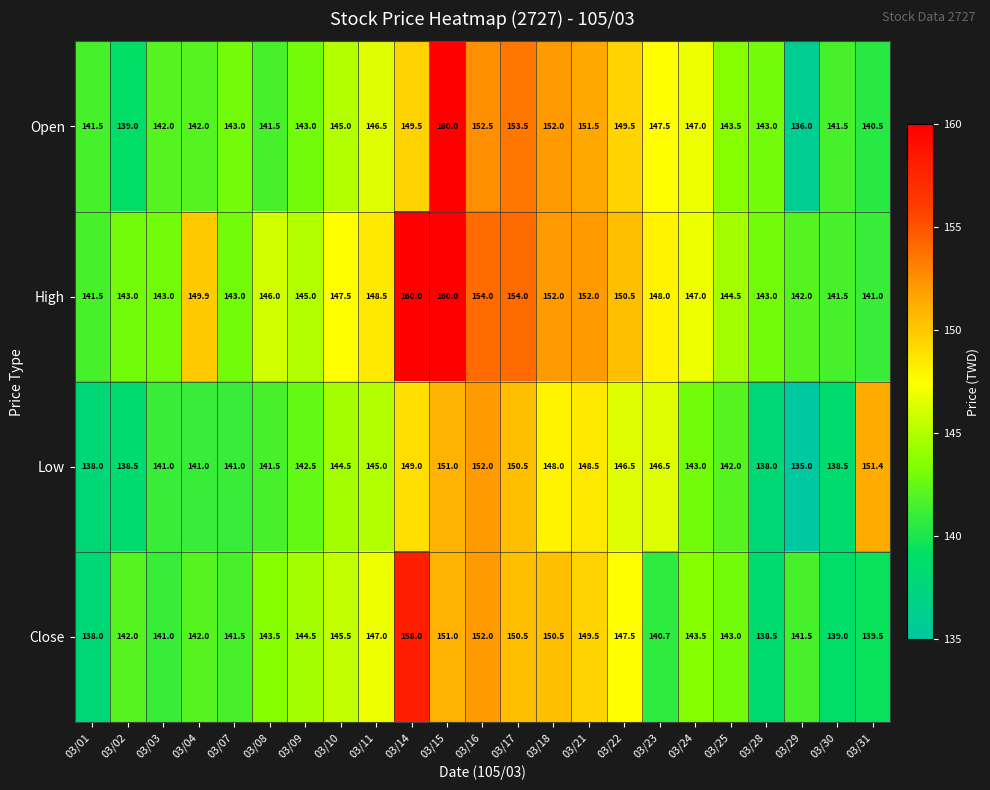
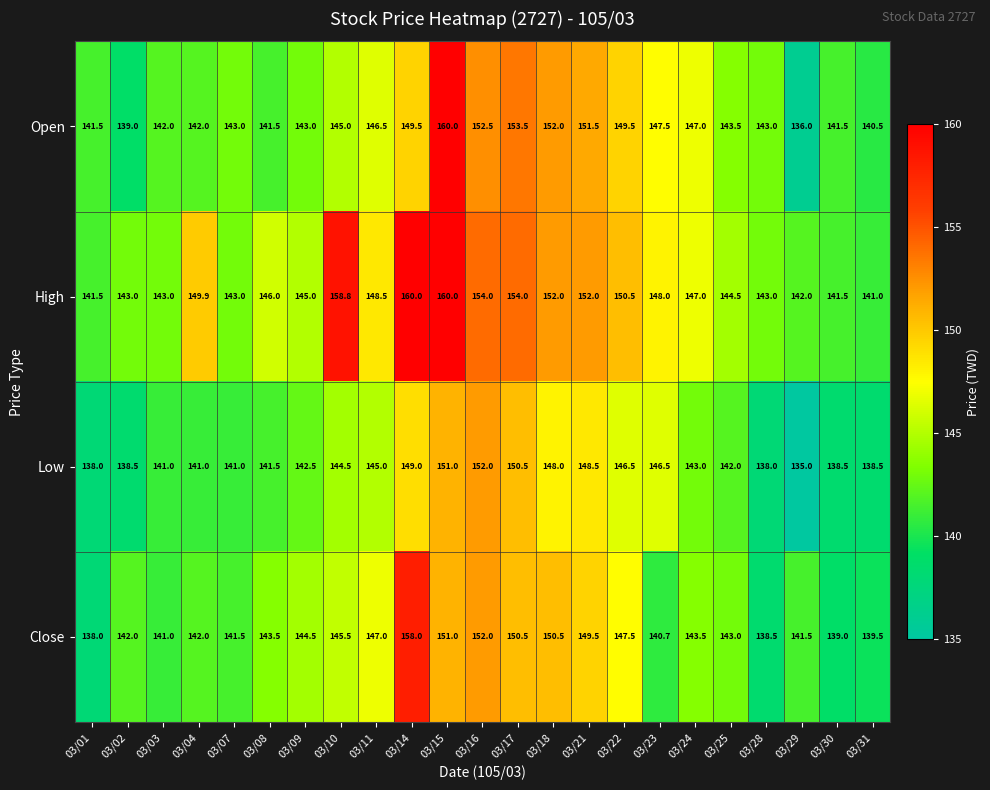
High, 03/10: 147.5 -> 158.8
Low, 03/31: 151.4 -> 138.5
